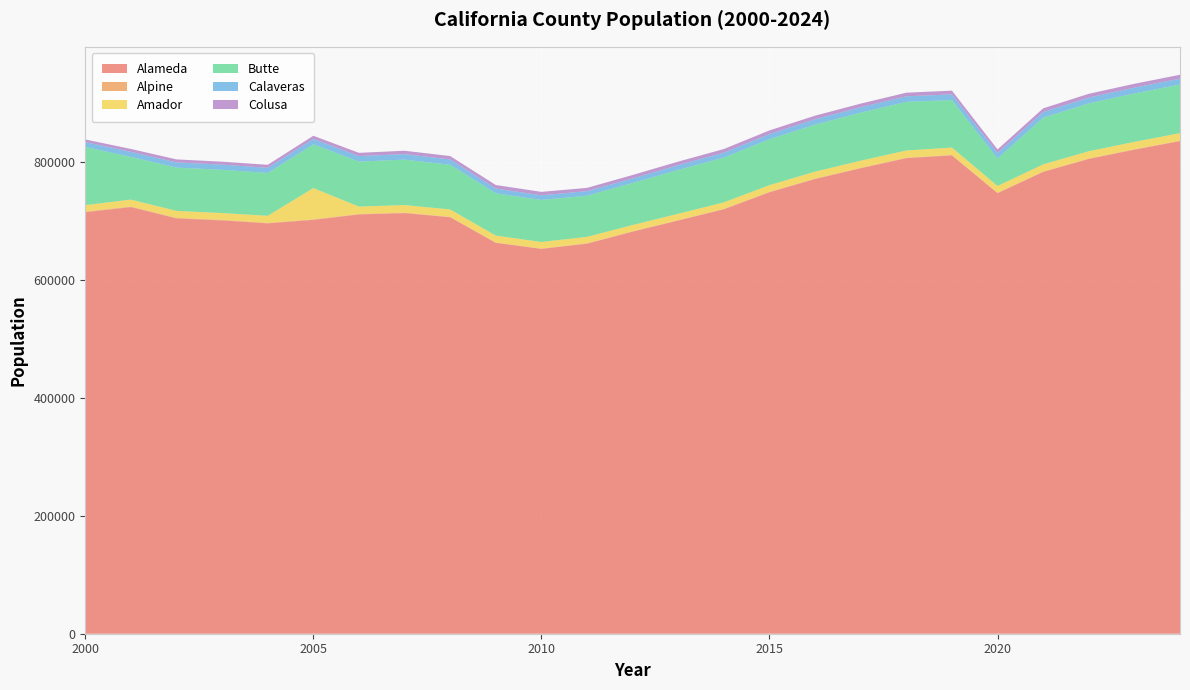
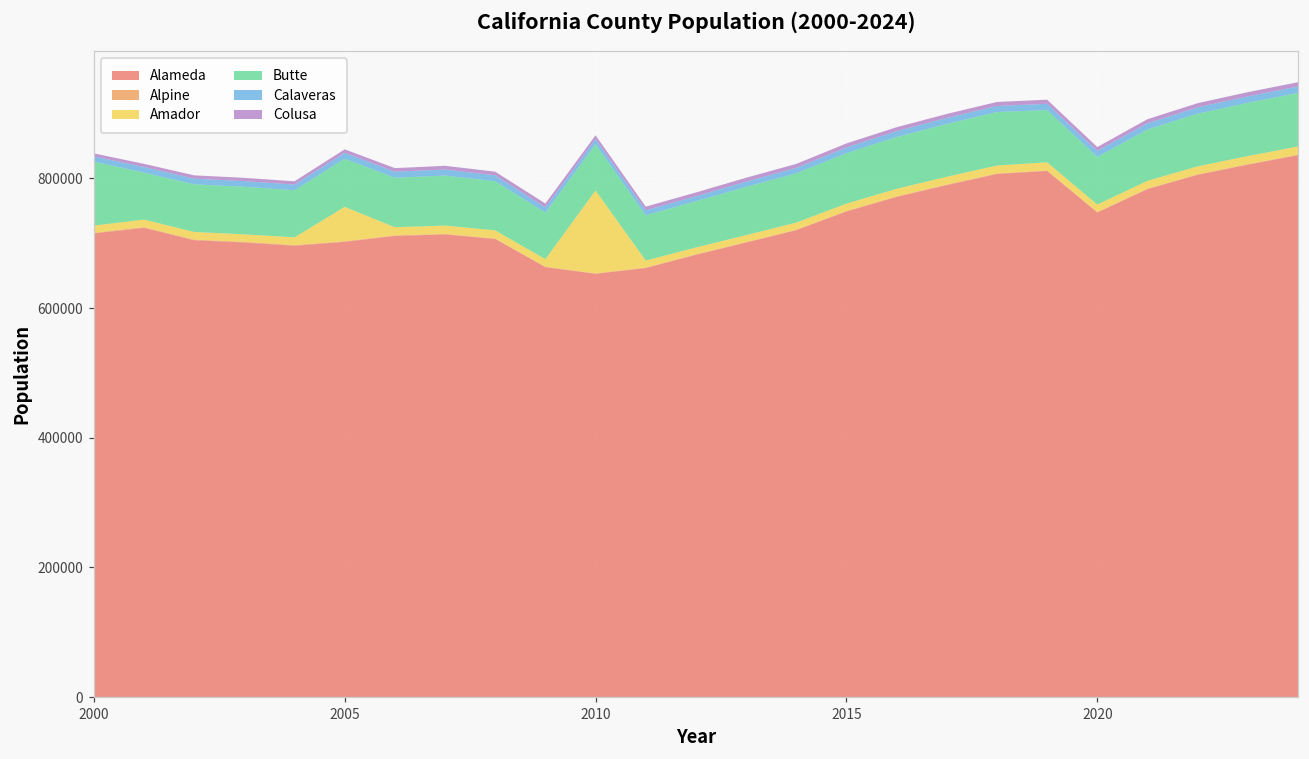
Amador, 2010: 10000 -> 130000
Butte, 2020: 50000 -> 70000
